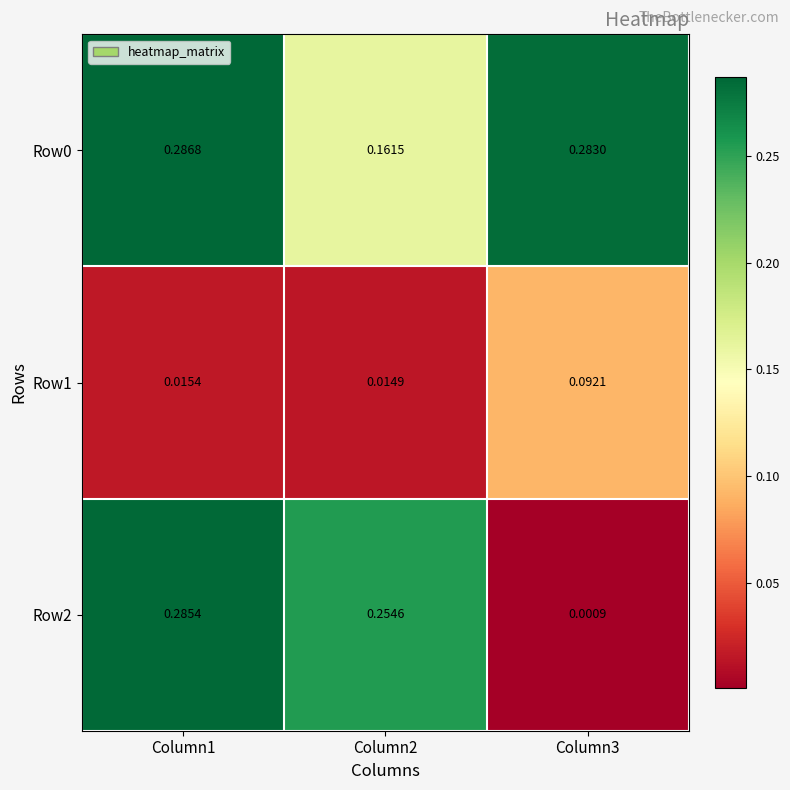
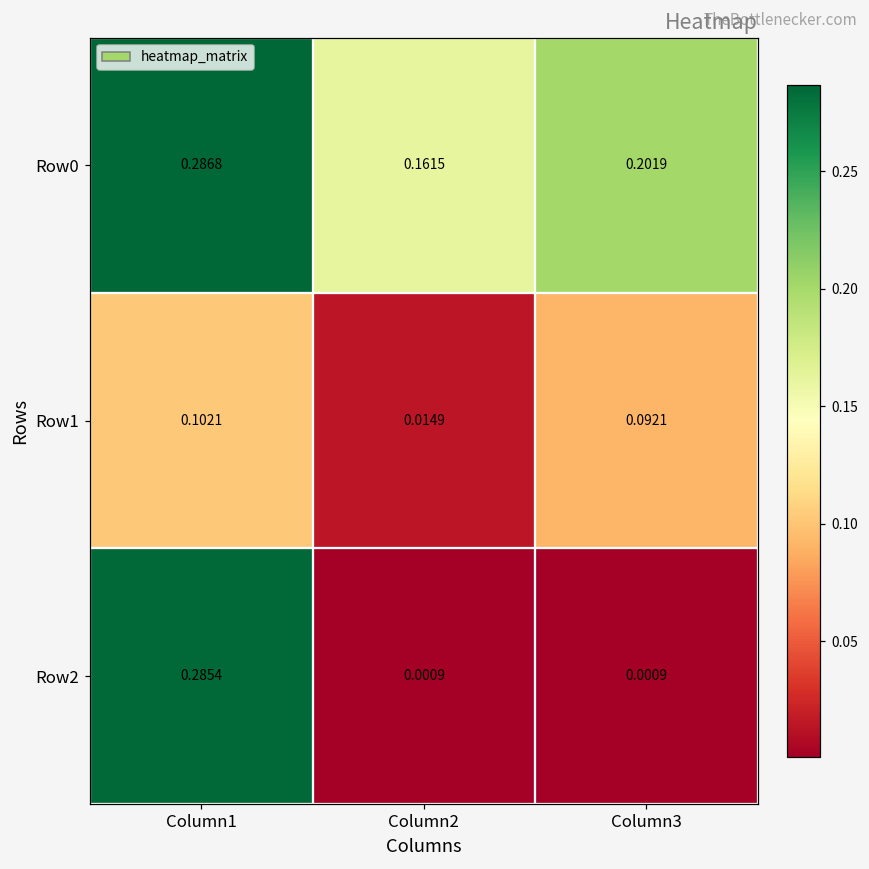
Row0, Column3: 0.2830 -> 0.2019
Row1, Column1: 0.0154 -> 0.1021
Row2, Column2: 0.2546 -> 0.0009
